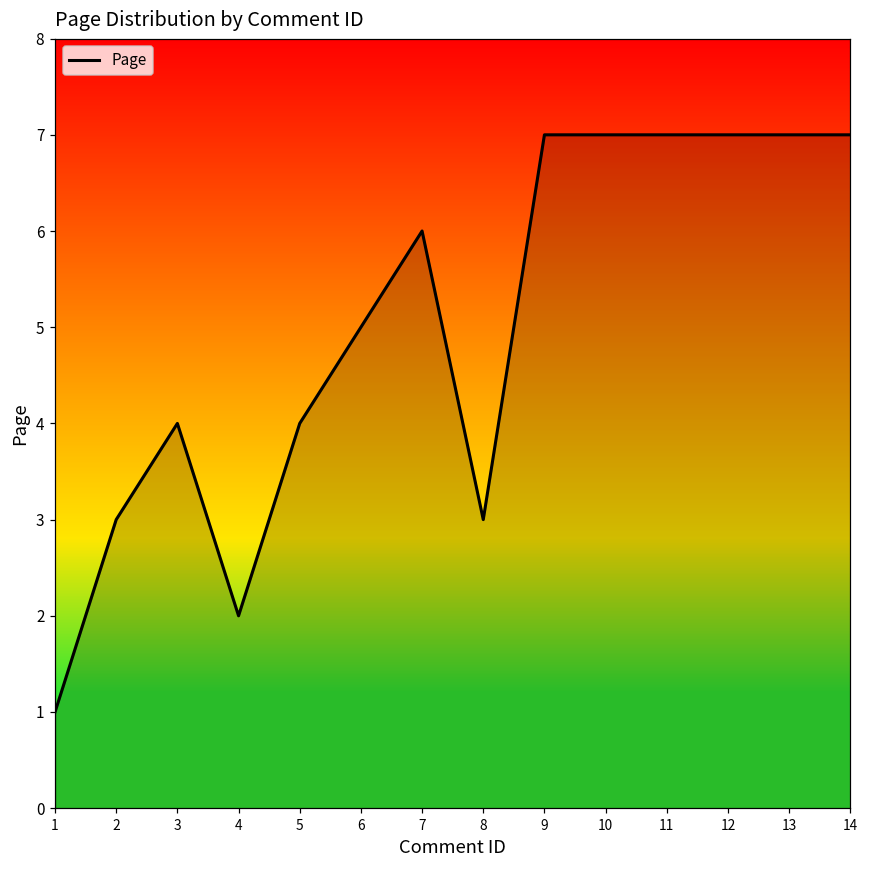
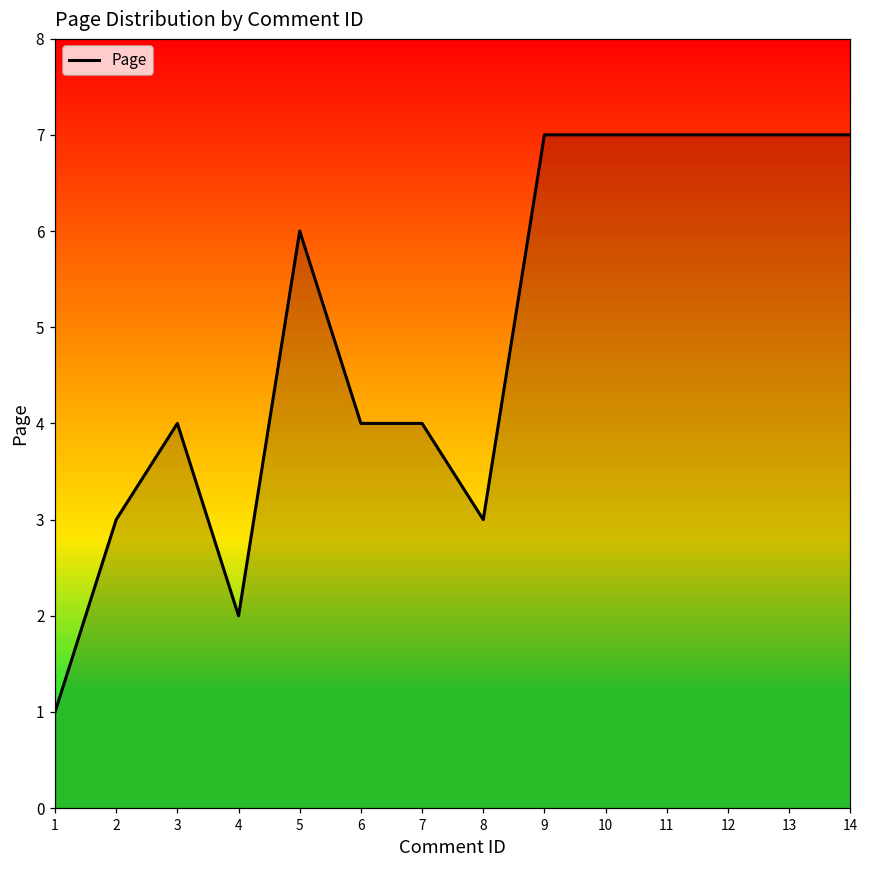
5: 4 -> 6
6: 5 -> 4
7: 6 -> 4
